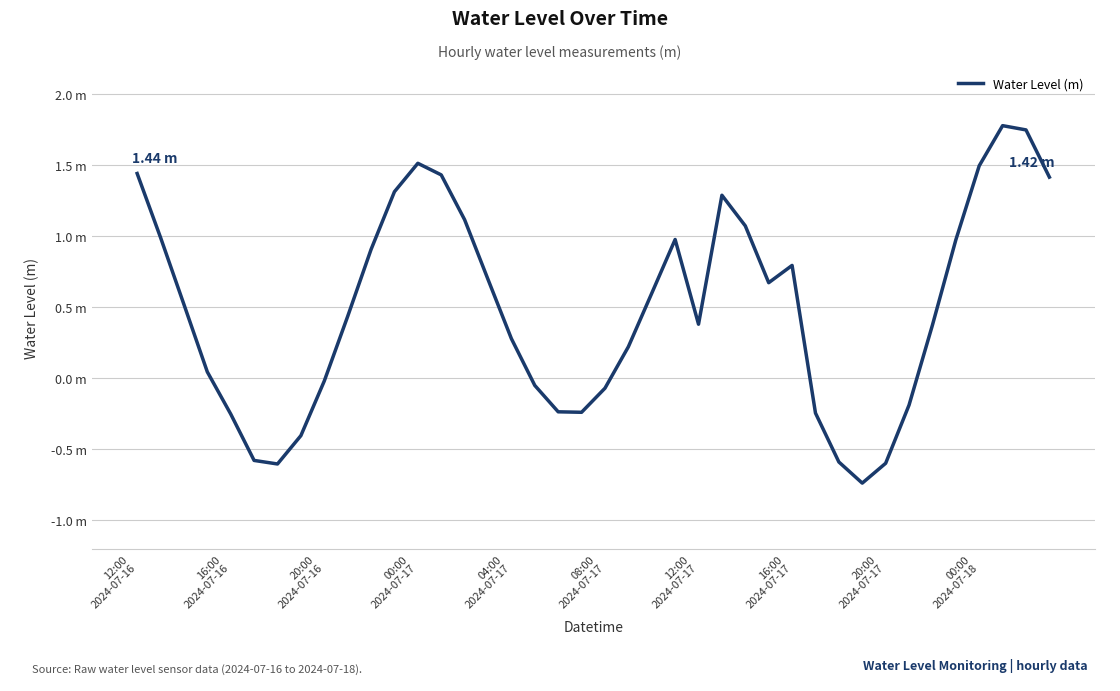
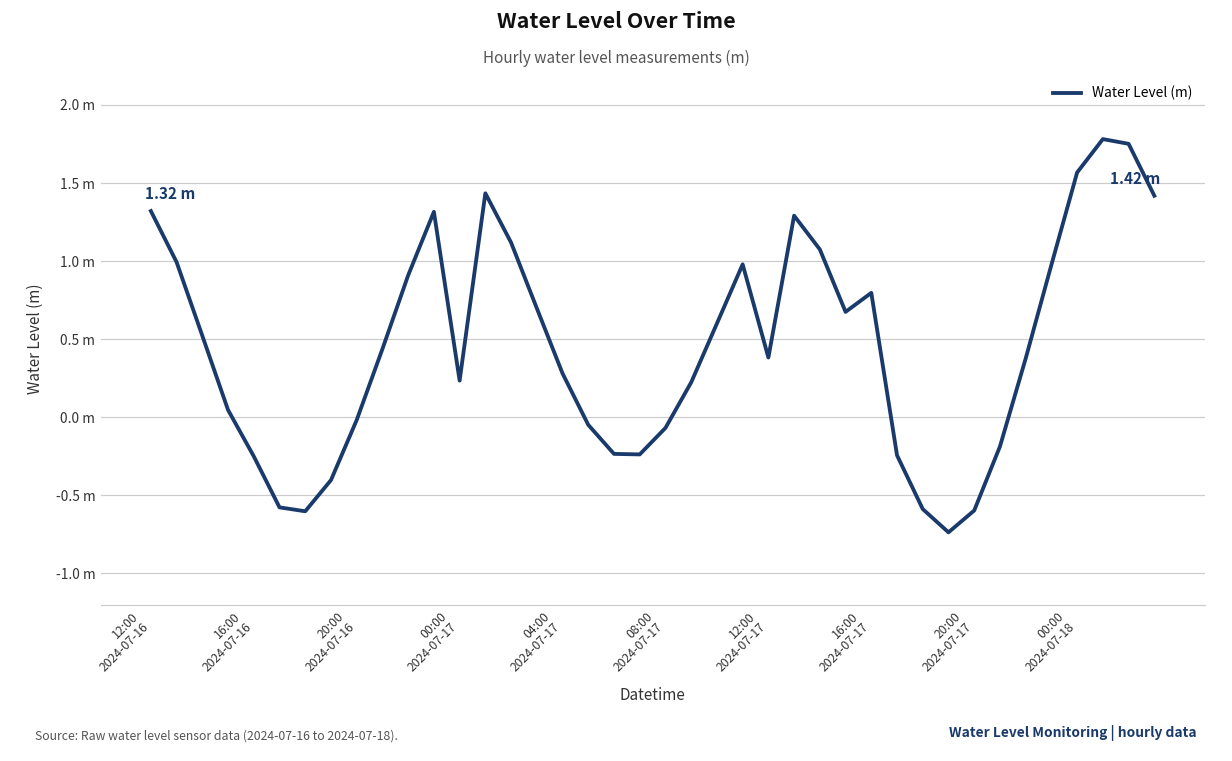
12:00 2024-07-16: 1.44 -> 1.32
00:00 2024-07-17: 1.51 m -> 0.23 m
00:00 2024-07-18: 1.50 m -> 1.57 m
